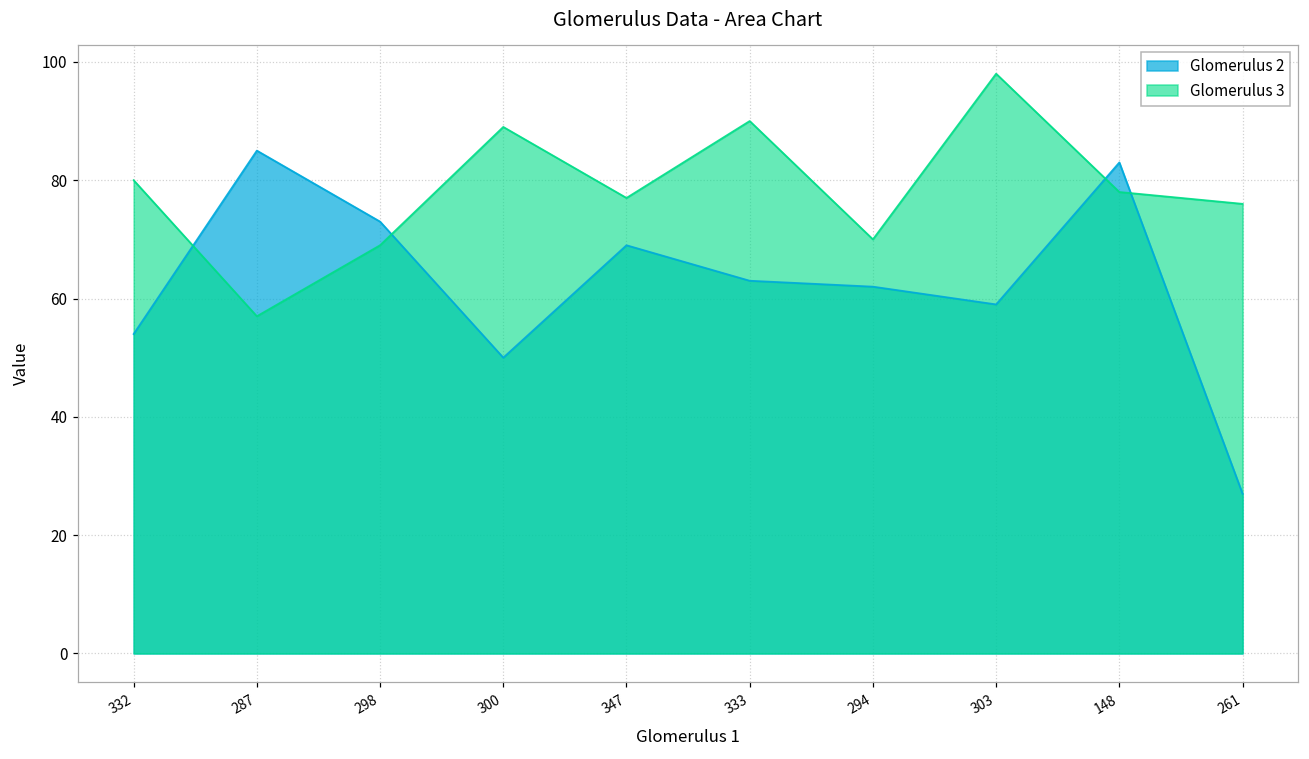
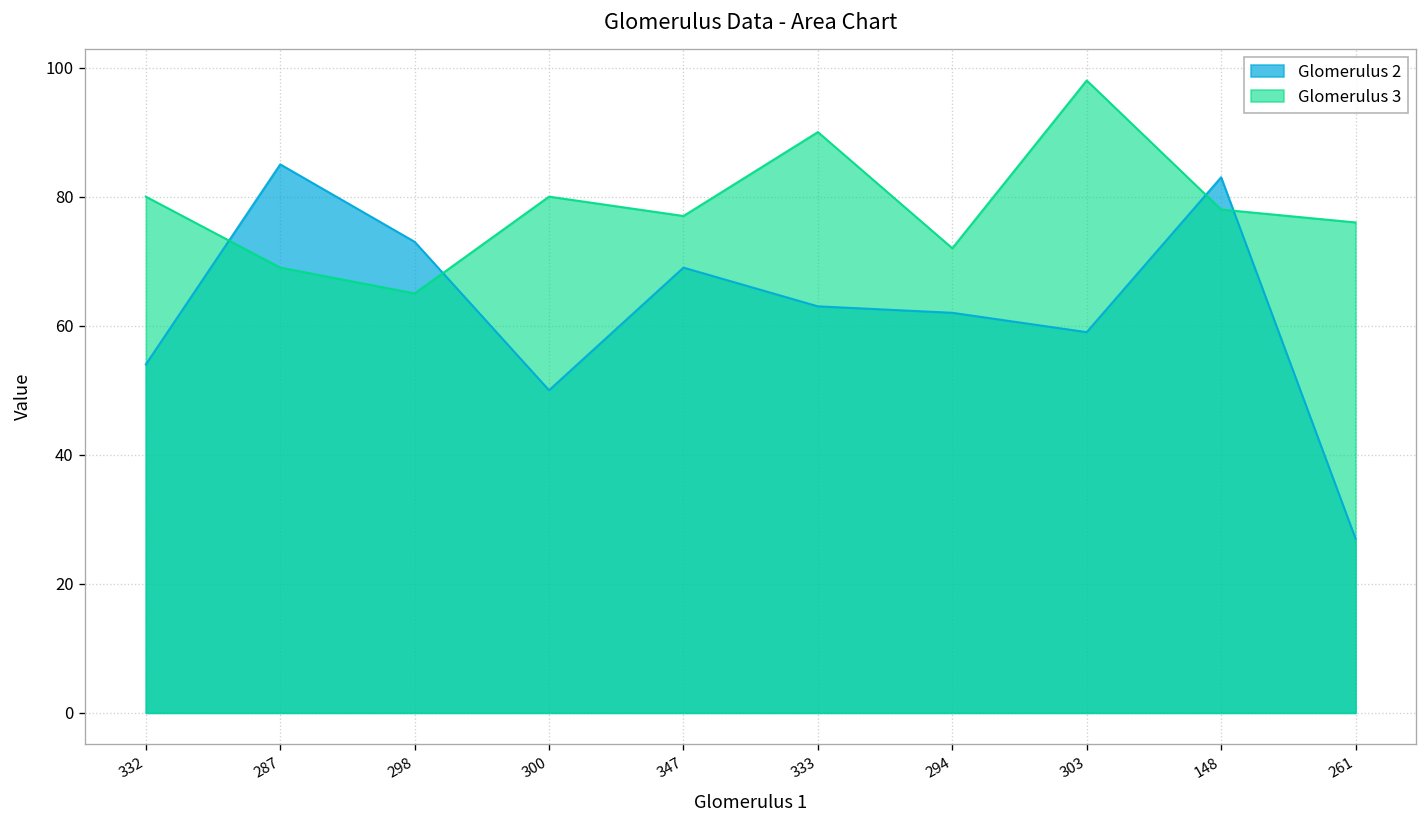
Glomerulus 3, 287: 57 -> 69
Glomerulus 3, 298: 69 -> 65
Glomerulus 3, 300: 89 -> 80
Glomerulus 3, 294: 70 -> 72
